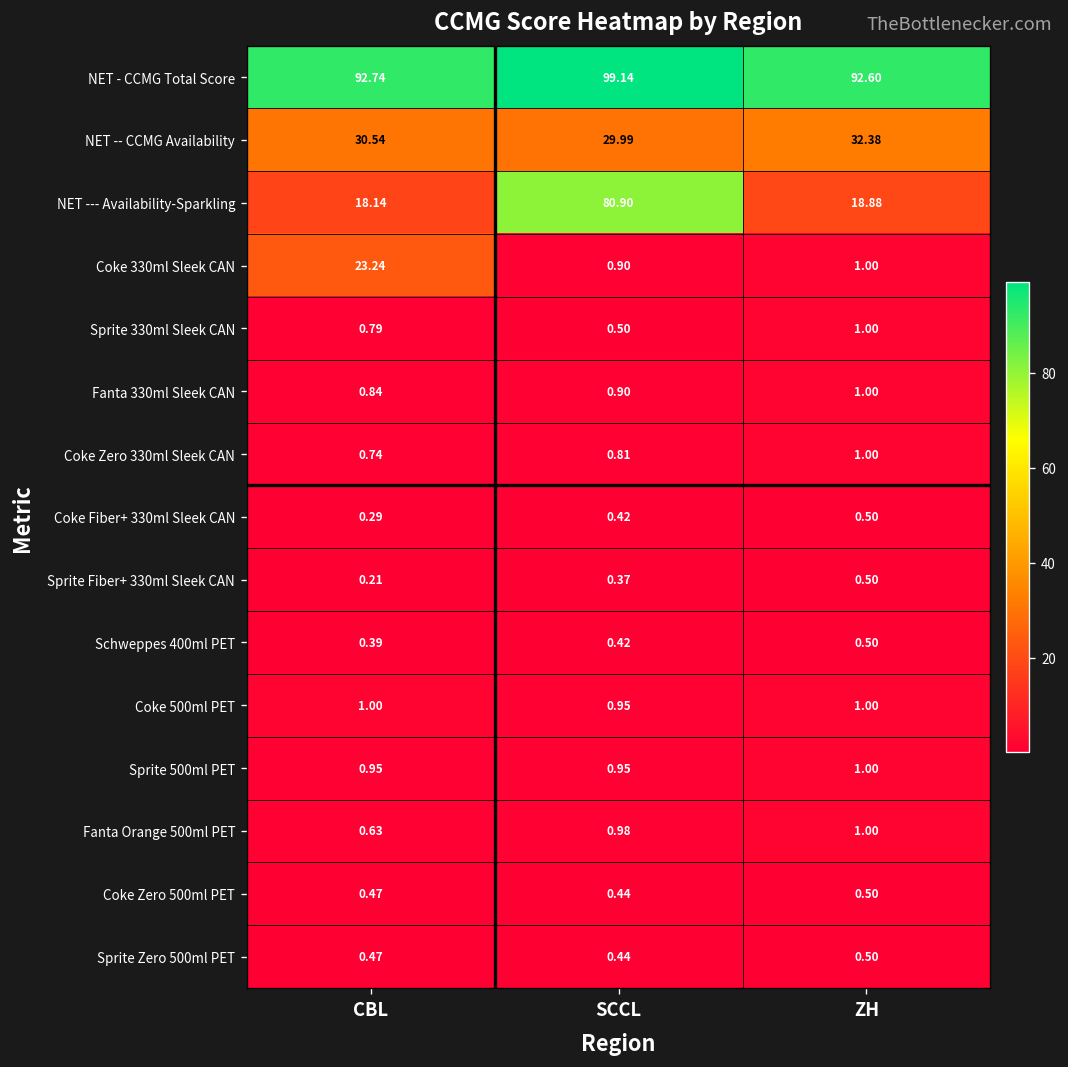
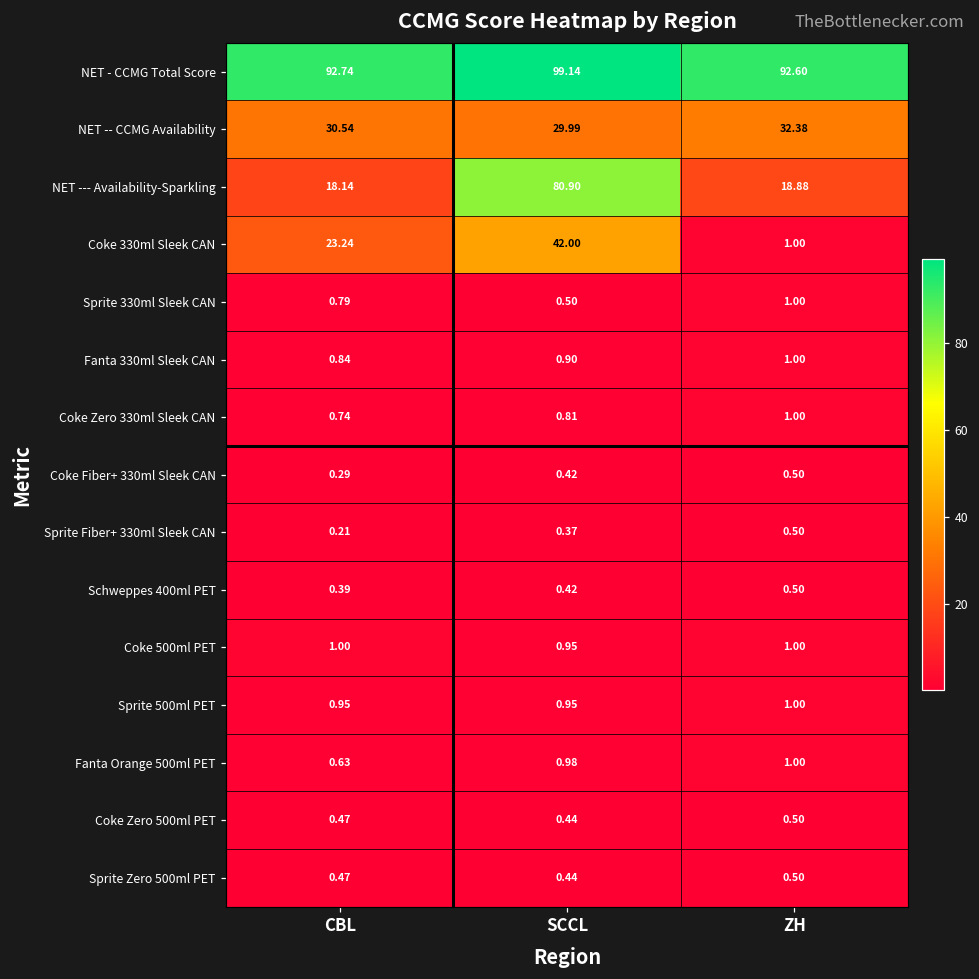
Coke 330ml Sleek CAN, SCCL: 0.90 -> 42.00
